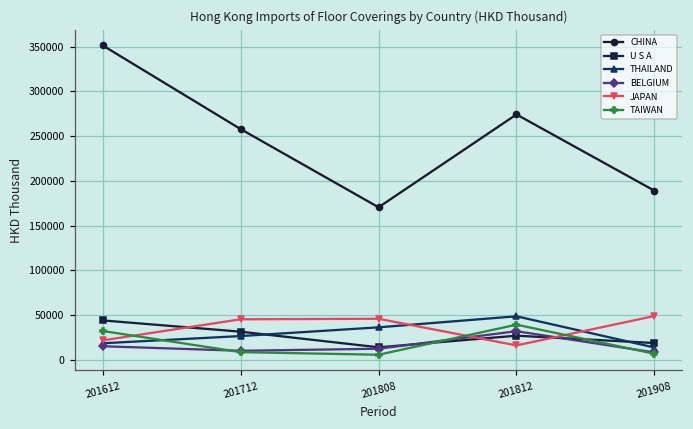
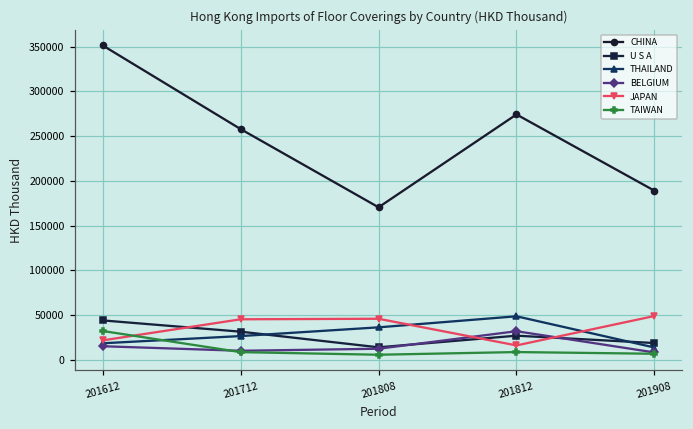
TAIWAN, 201812: 40000 -> 10000
